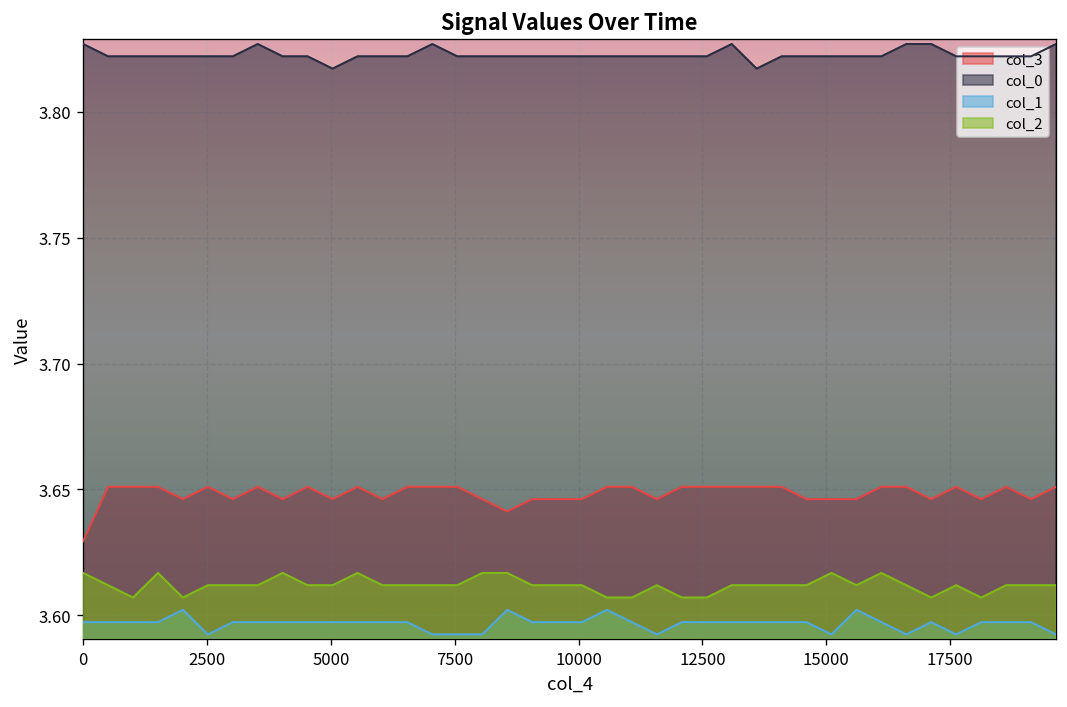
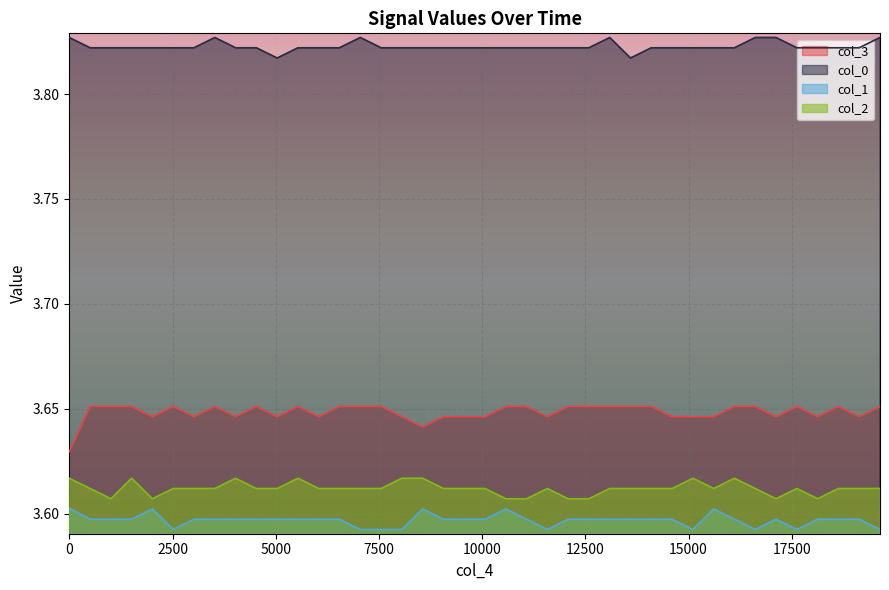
col_1, 0: 3.597 -> 3.603
